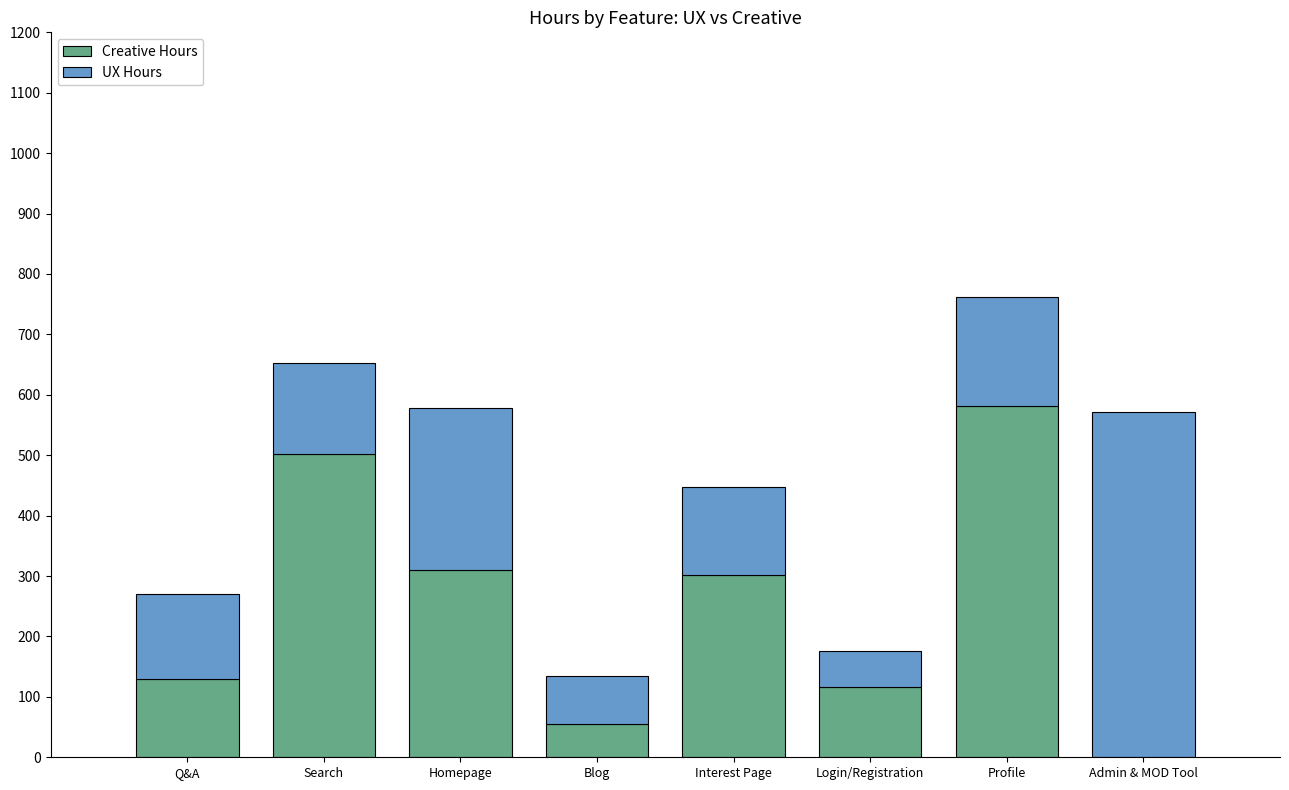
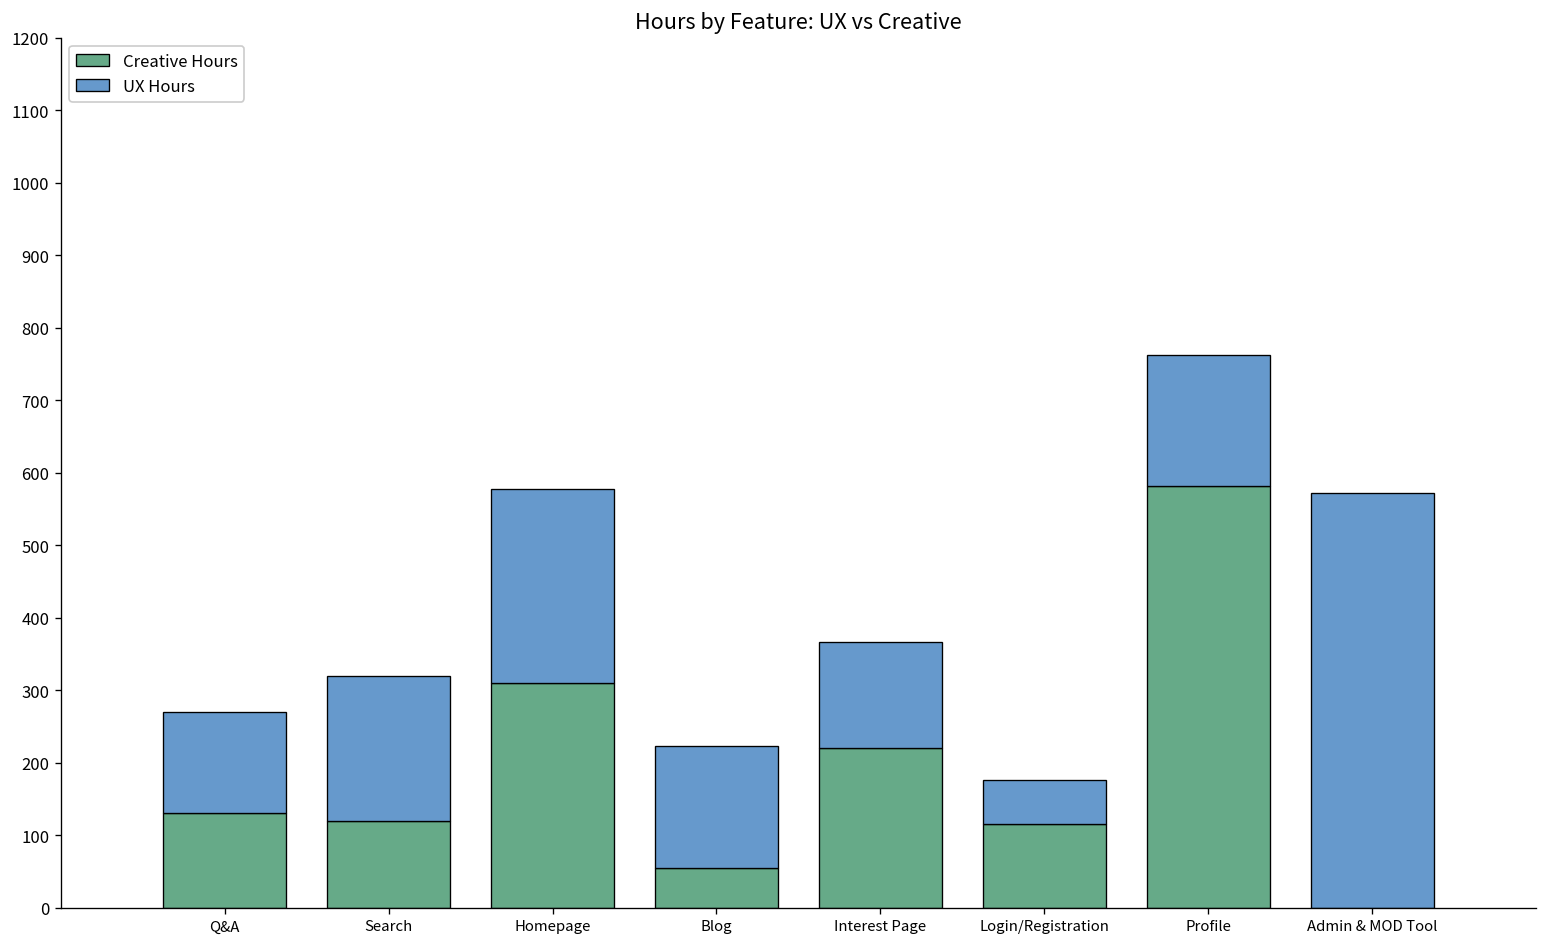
Creative Hours, Search: 500 -> 120
UX Hours, Search: 150 -> 200
UX Hours, Blog: 80 -> 170
Creative Hours, Interest Page: 300 -> 220
